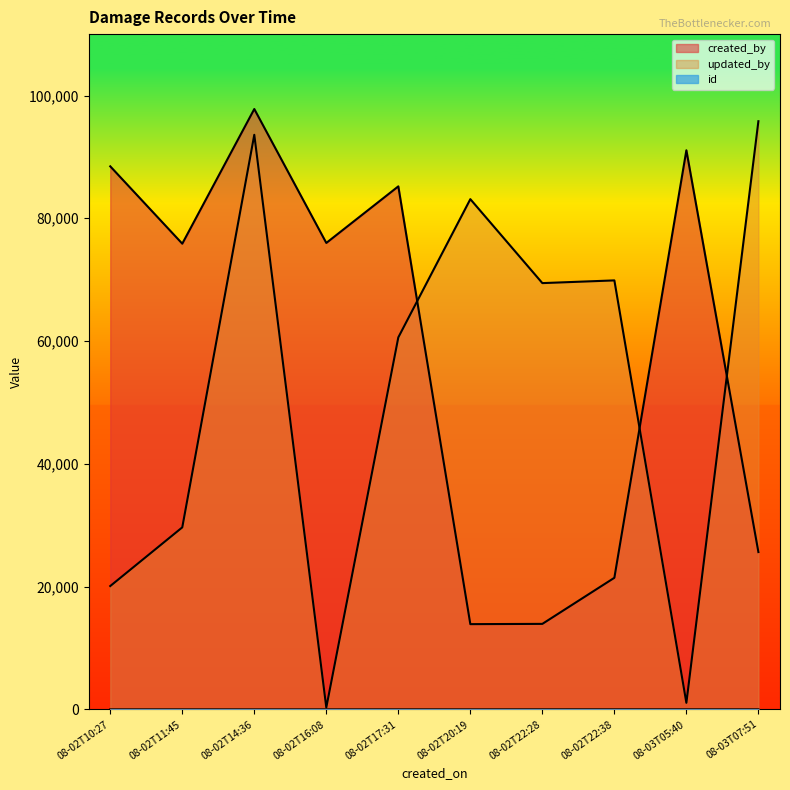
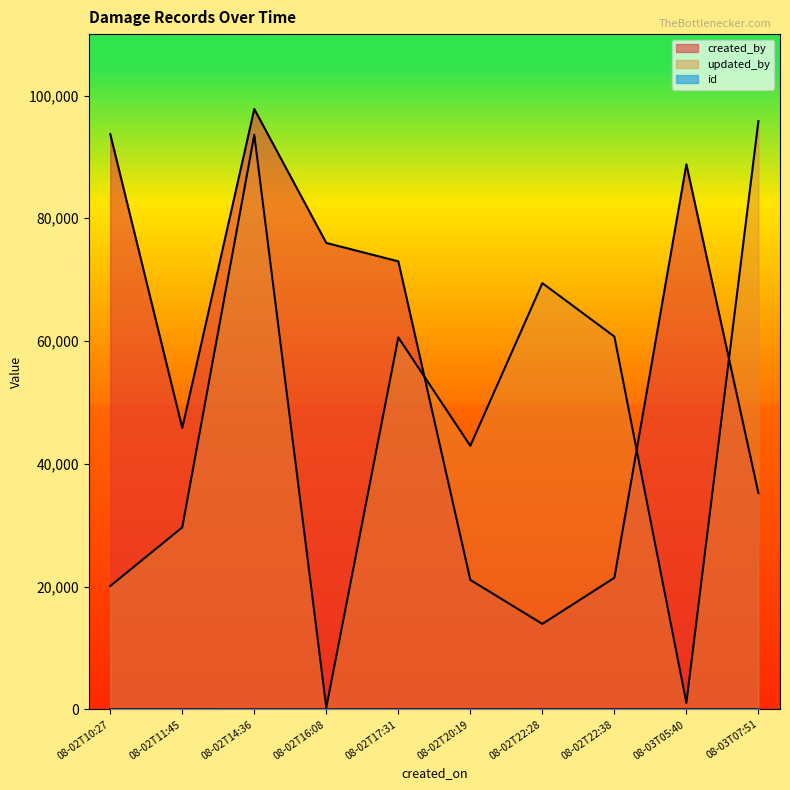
created_by, 08-02T10:27: 88,000 -> 94,000
created_by, 08-02T11:45: 76,000 -> 46,000
created_by, 08-02T17:31: 85,000 -> 73,000
created_by, 08-02T20:19: 14,000 -> 21,000
updated_by, 08-02T20:19: 83,000 -> 43,000
updated_by, 08-02T22:38: 70,000 -> 61,000
created_by, 08-03T05:40: 91,000 -> 89,000
created_by, 08-03T07:51: 26,000 -> 35,000
